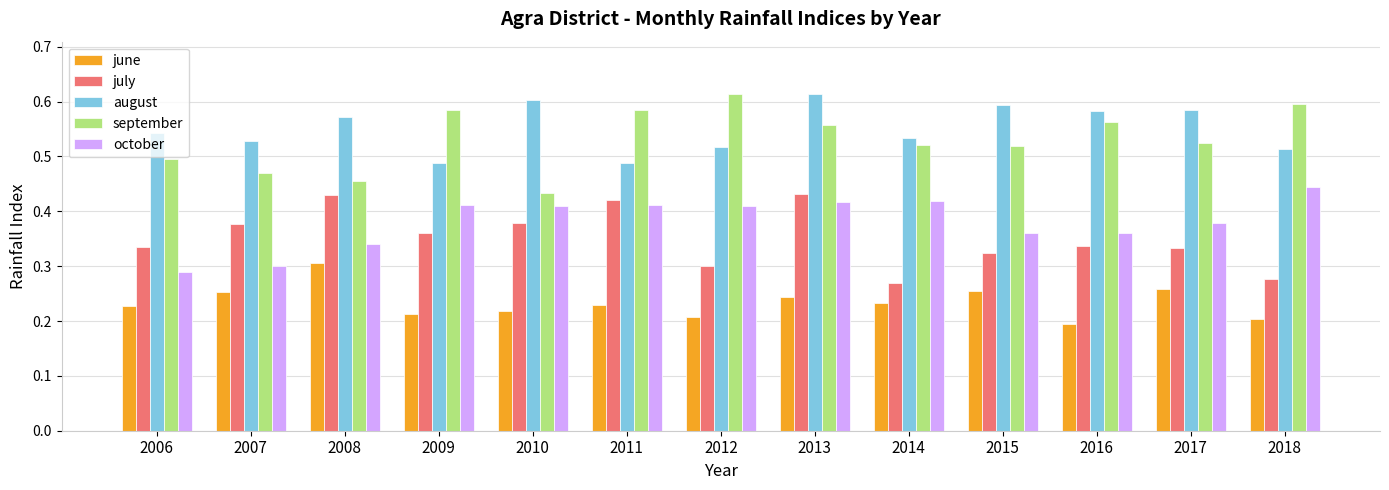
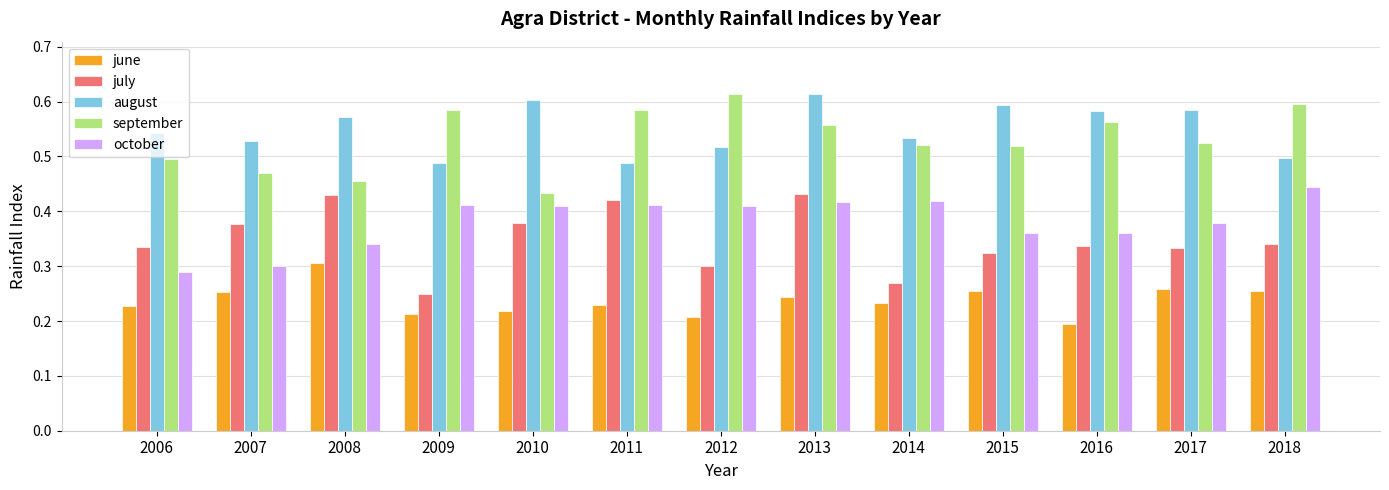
july, 2009: 0.36 -> 0.25
june, 2018: 0.20 -> 0.26
july, 2018: 0.28 -> 0.34
august, 2018: 0.51 -> 0.50
